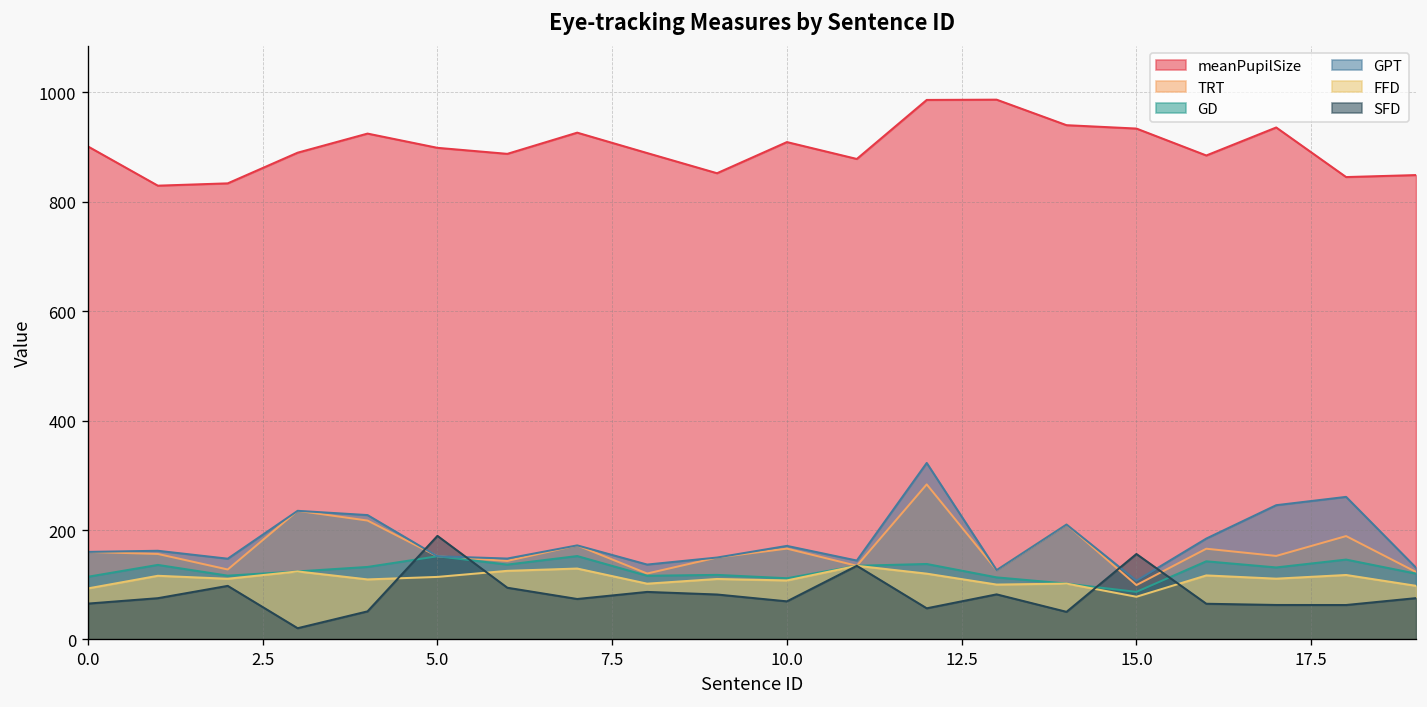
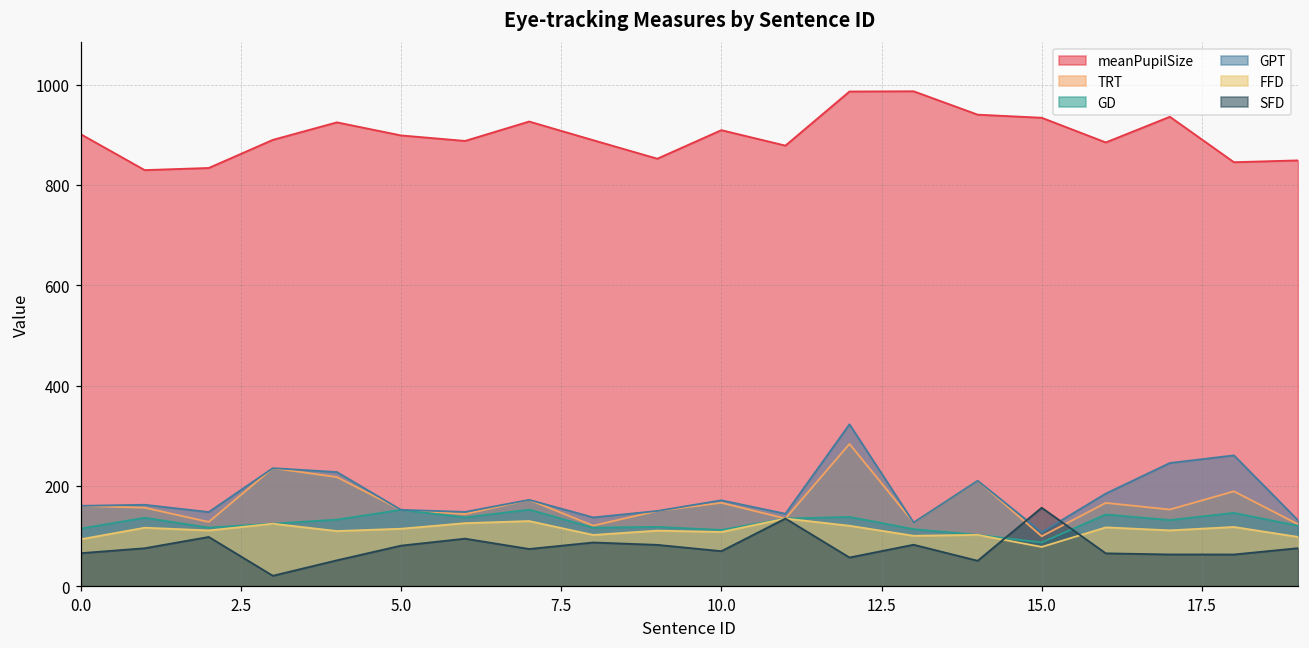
SFD, 5.0: 190 -> 80
